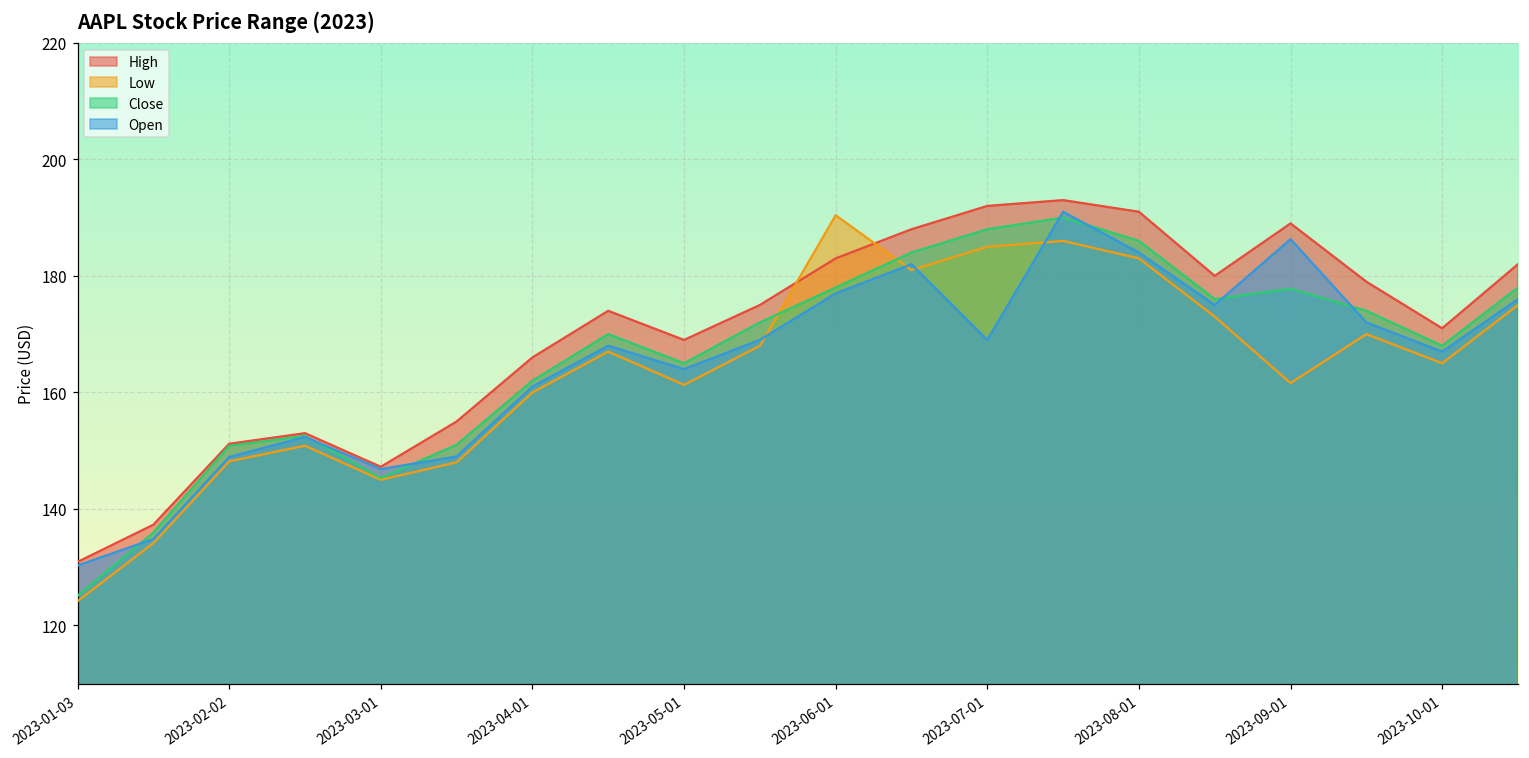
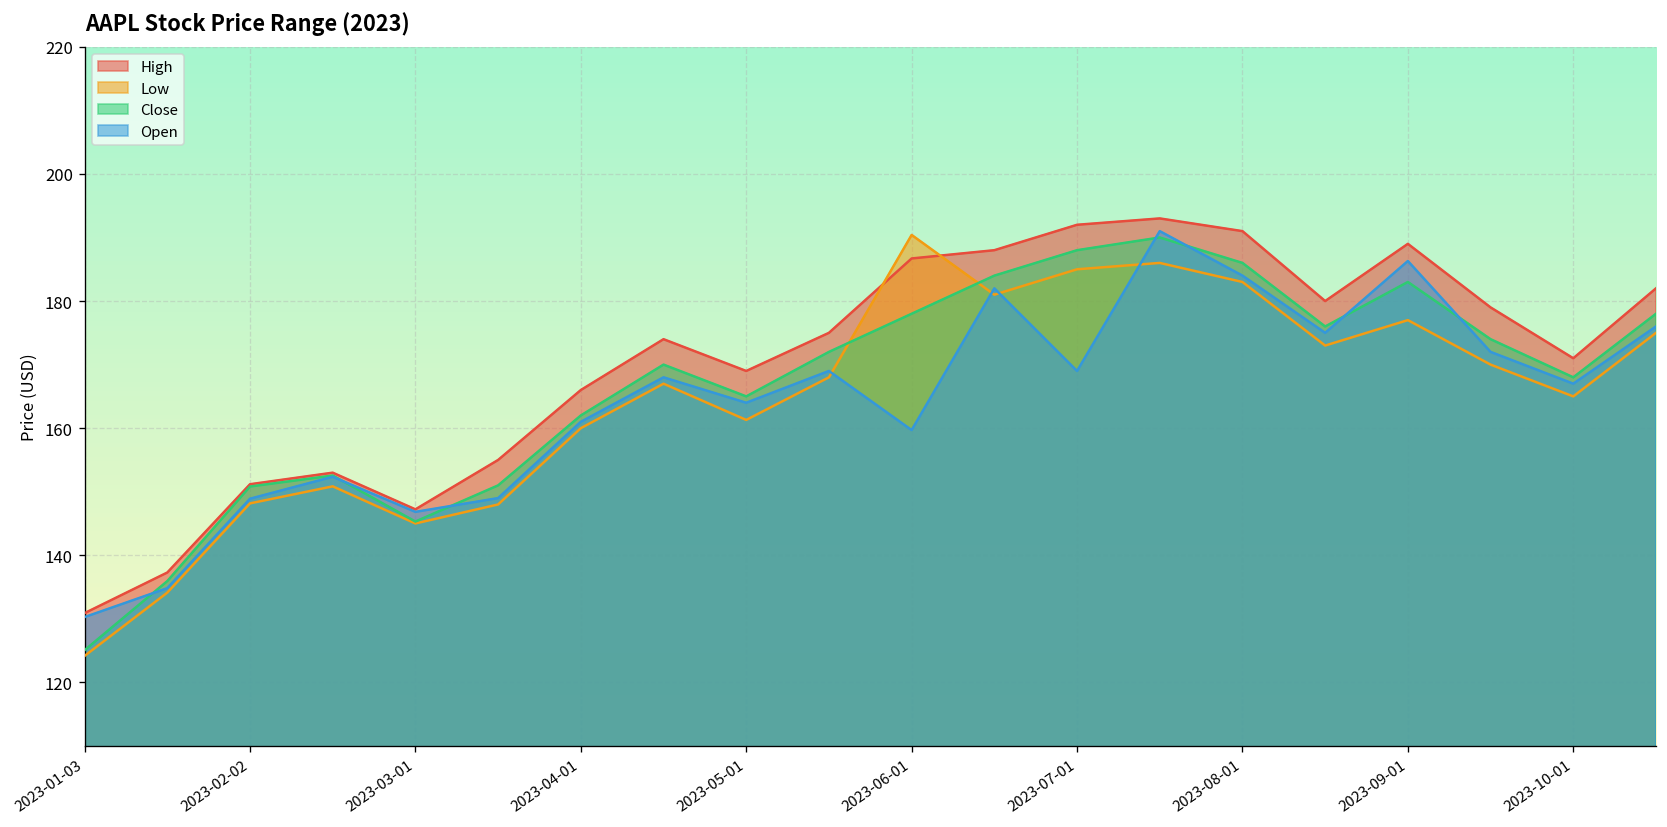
High, 2023-06-01: 183 -> 187
Open, 2023-06-01: 177 -> 160
Low, 2023-09-01: 162 -> 177
Close, 2023-09-01: 178 -> 183
